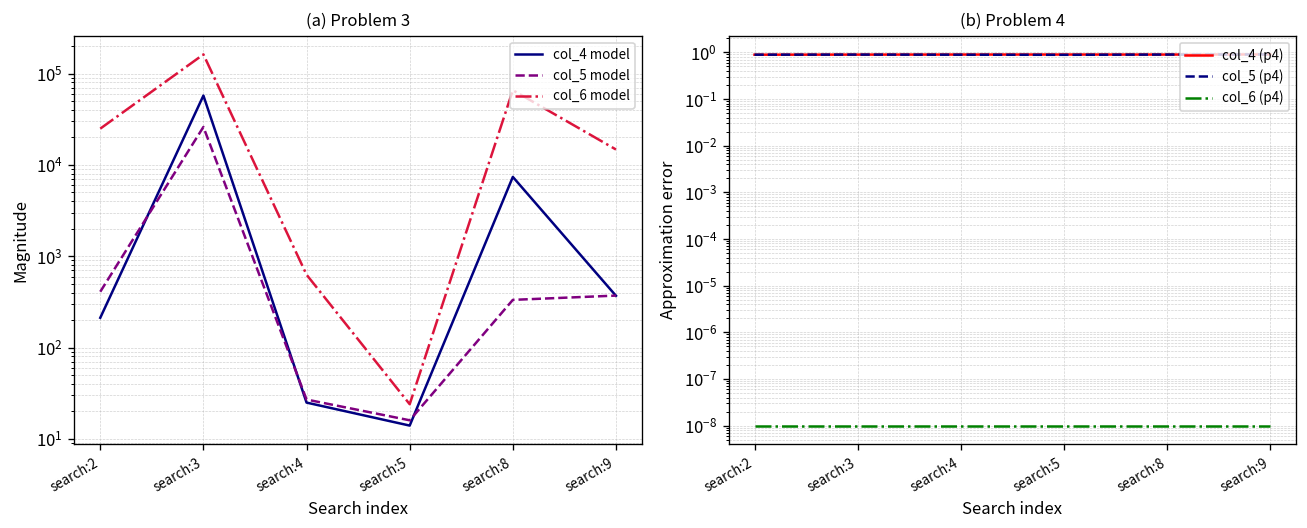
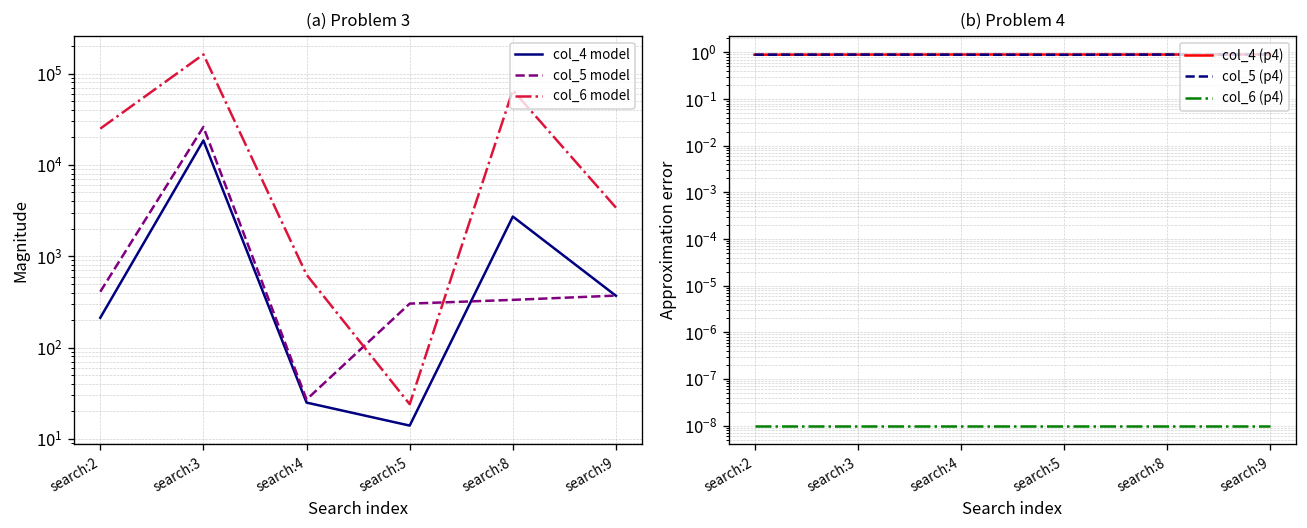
(a) Problem 3, col_4 model, search:3: 60000 -> 19000
(a) Problem 3, col_5 model, search:5: 16 -> 300
(a) Problem 3, col_4 model, search:8: 7000 -> 2700
(a) Problem 3, col_6 model, search:9: 15000 -> 3000
